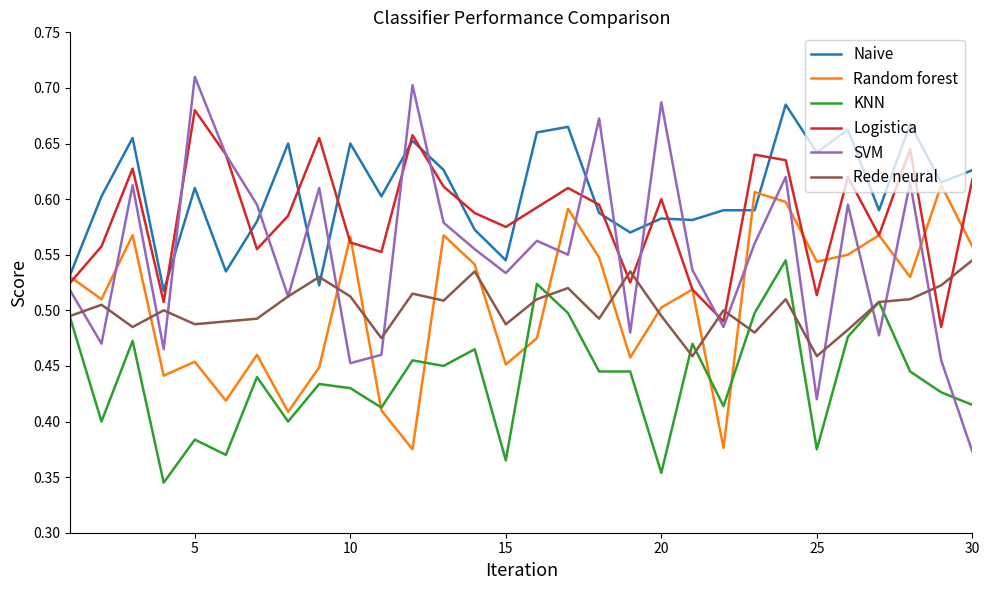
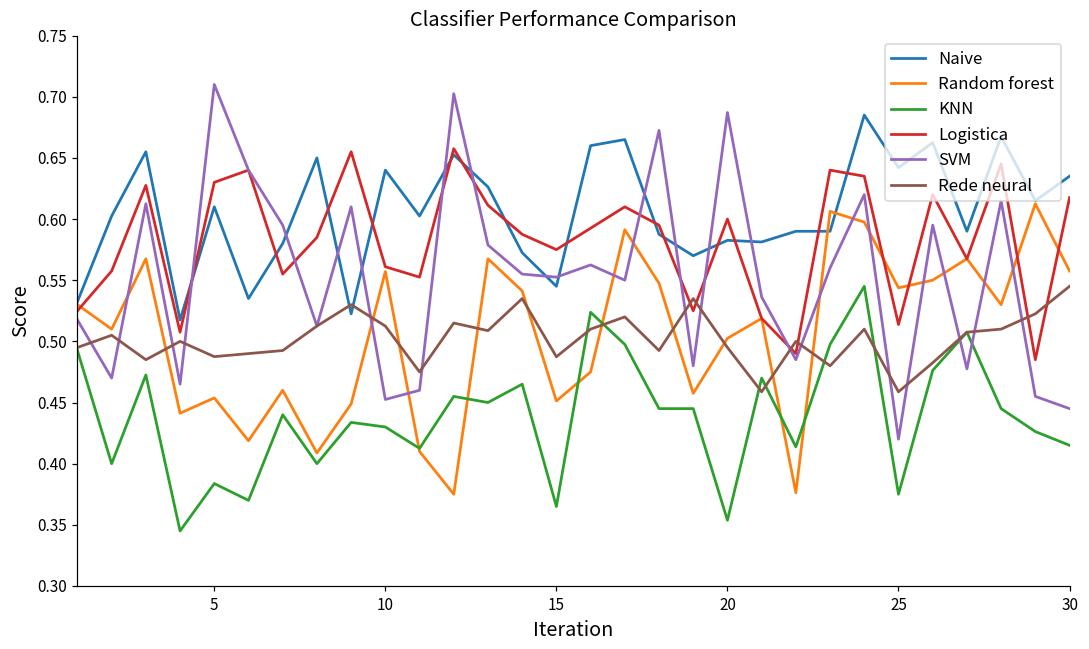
Logistica, 5: 0.68 -> 0.63
Naive, 10: 0.65 -> 0.64
Random forest, 10: 0.566 -> 0.557
SVM, 15: 0.534 -> 0.553
Naive, 30: 0.626 -> 0.635
SVM, 30: 0.373 -> 0.445
